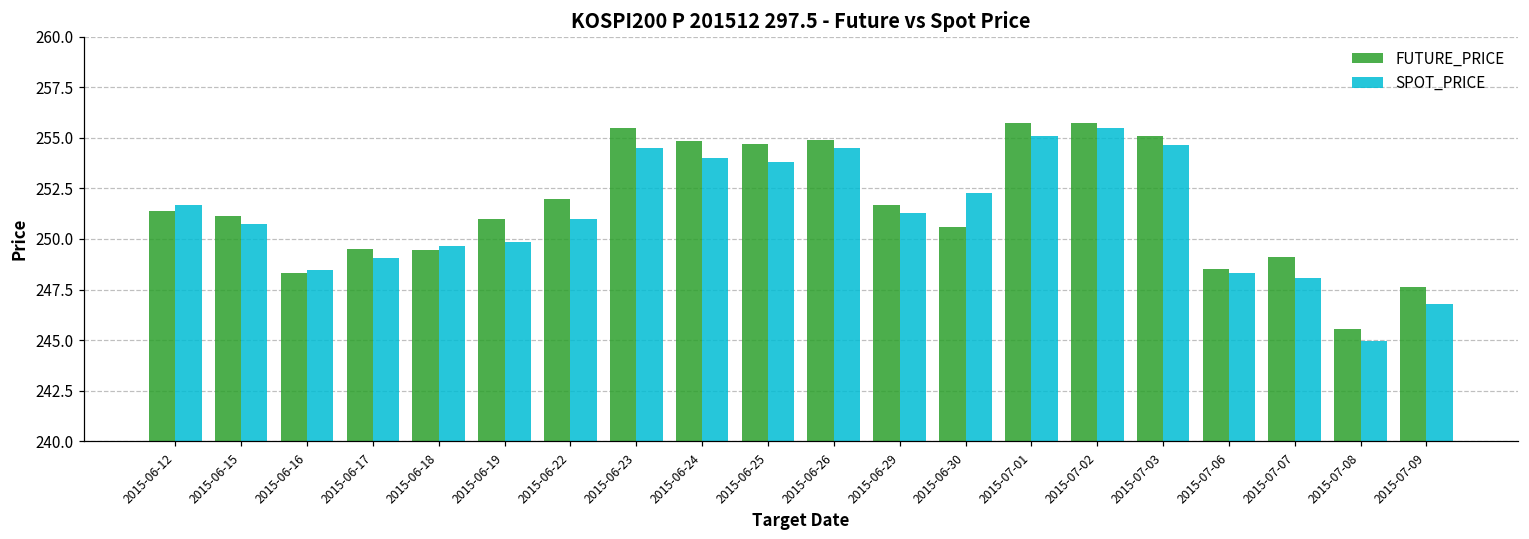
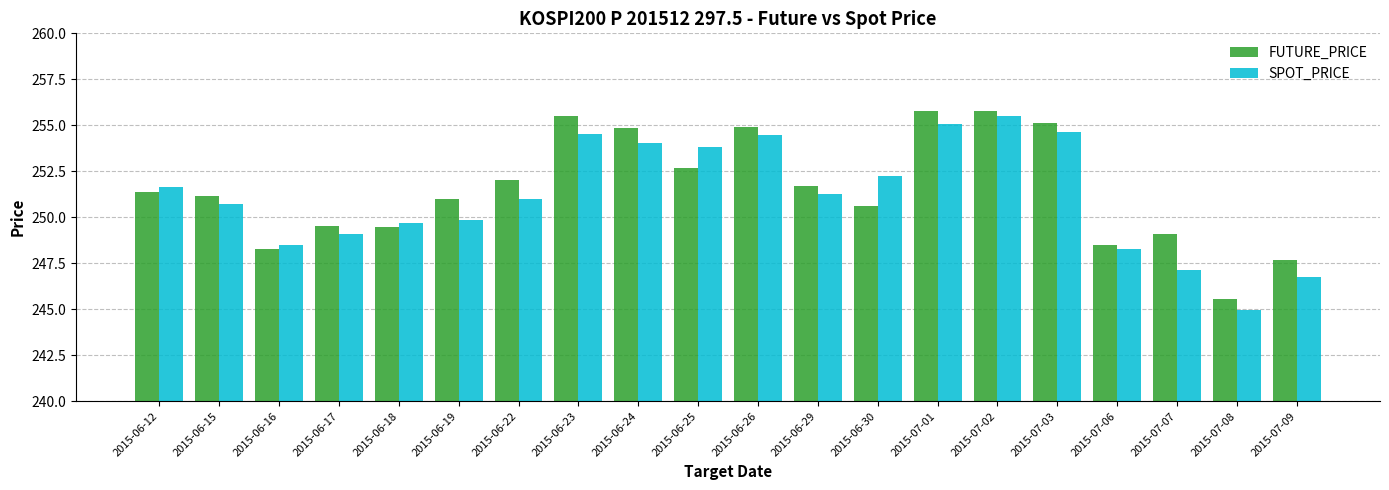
FUTURE_PRICE, 2015-06-25: 254.7 -> 252.7
SPOT_PRICE, 2015-07-07: 248.1 -> 247.1
